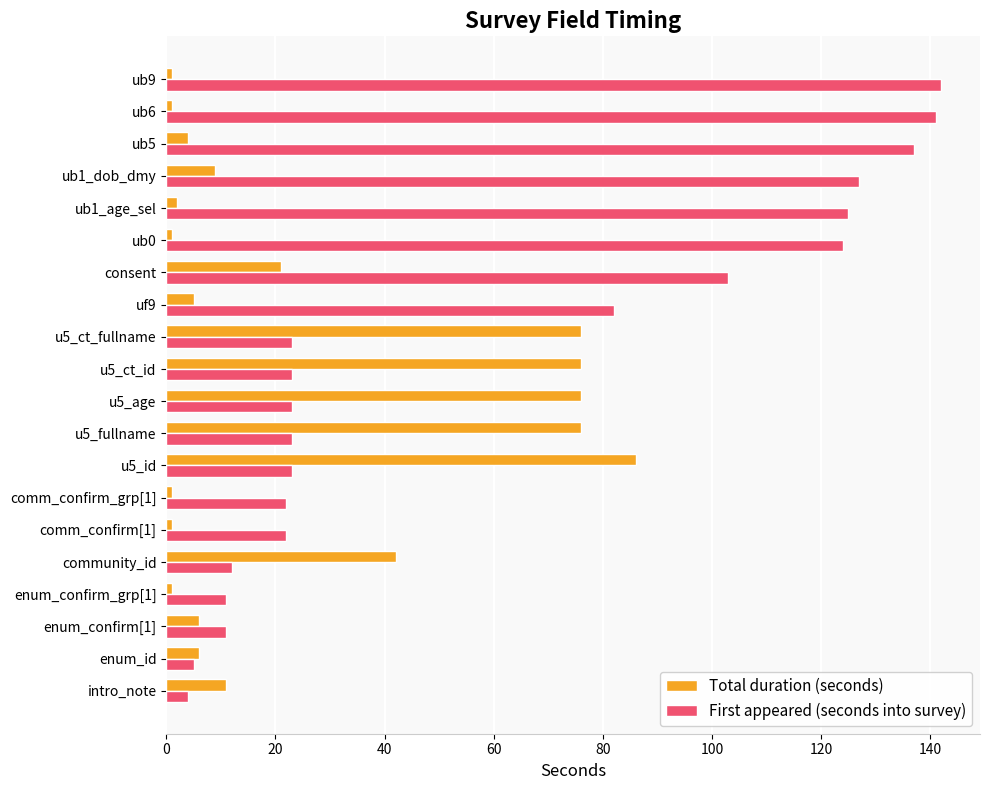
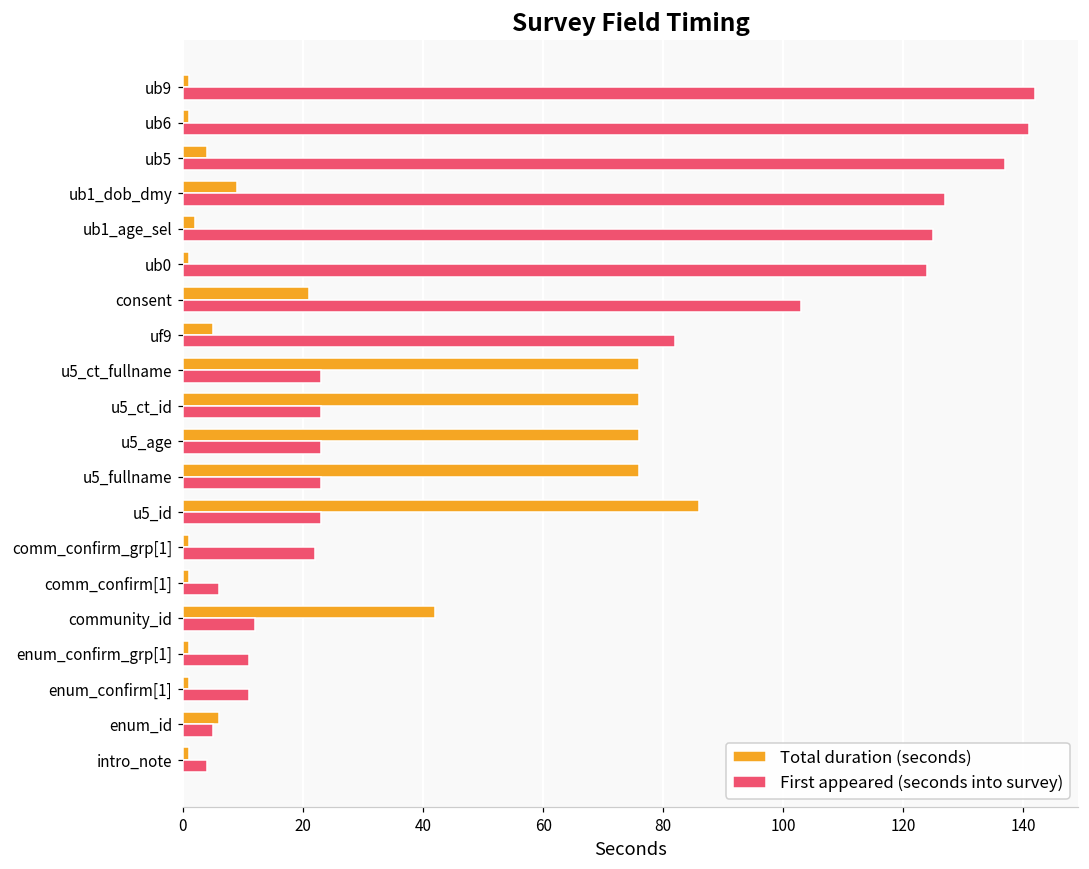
First appeared (seconds into survey), comm_confirm[1]: 22 -> 6
Total duration (seconds), enum_confirm[1]: 6 -> 1
Total duration (seconds), intro_note: 11 -> 1
